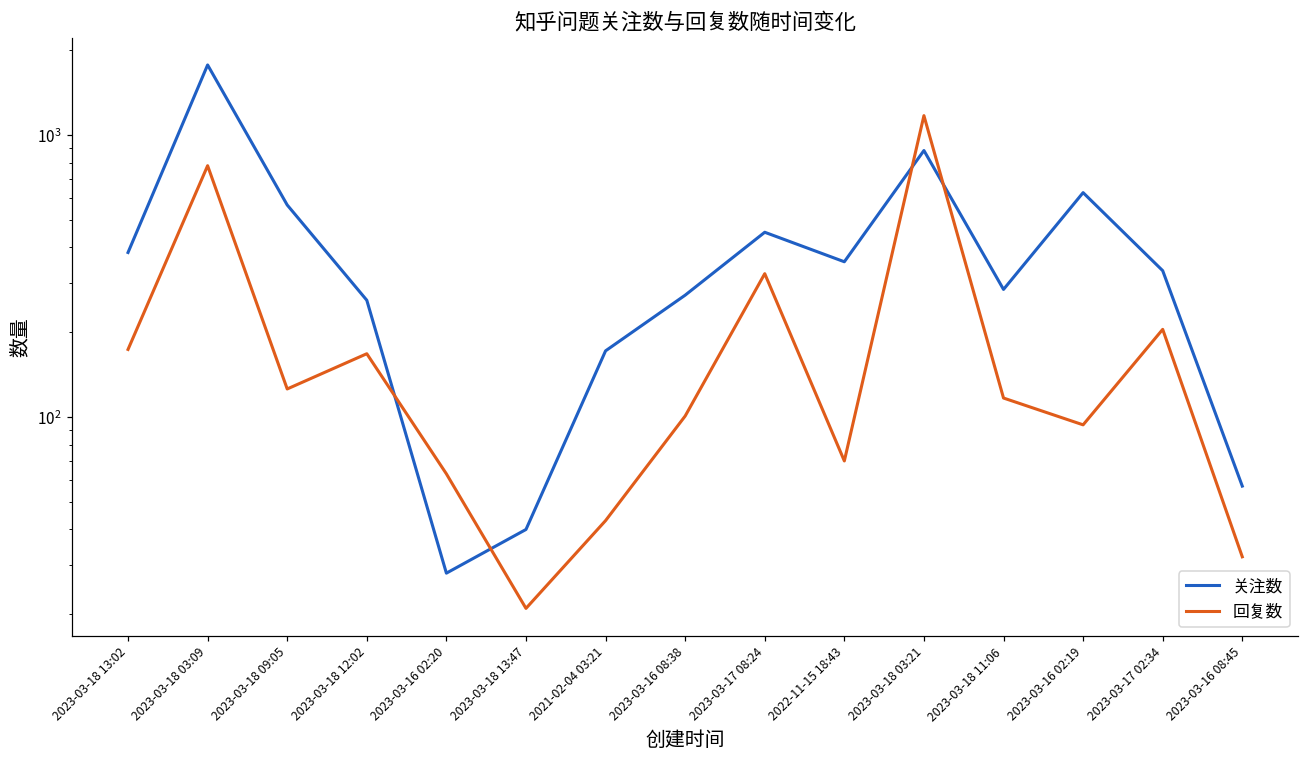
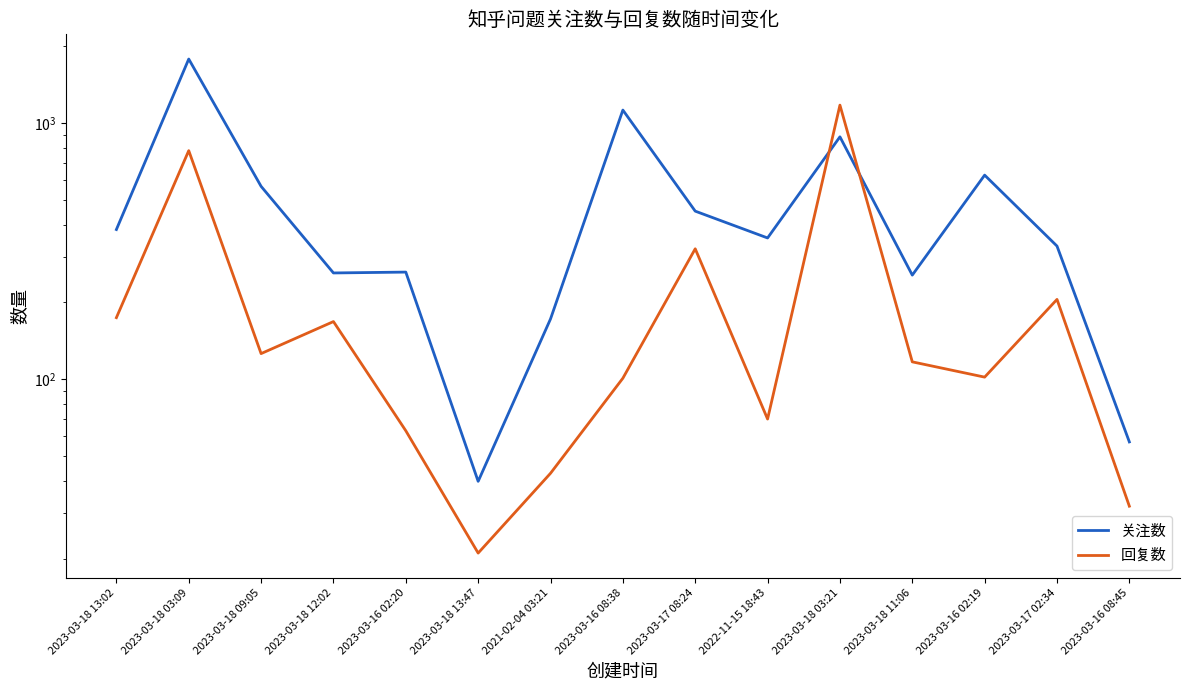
关注数, 2023-03-16 02:20: 28 -> 260
关注数, 2023-03-16 08:38: 270 -> 1100
关注数, 2023-03-18 11:06: 280 -> 260
回复数, 2023-03-16 02:19: 94 -> 102
